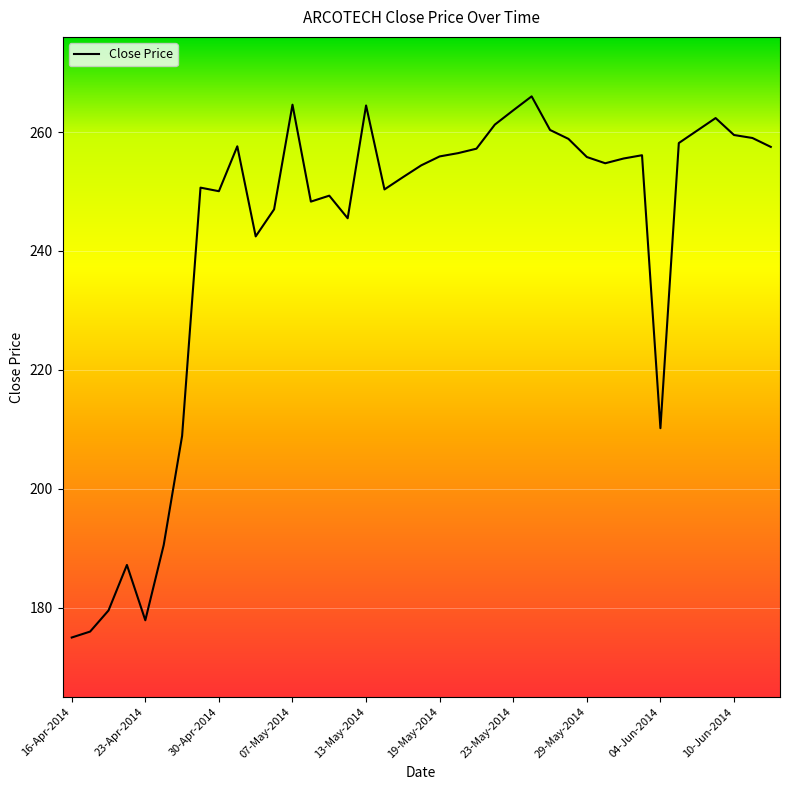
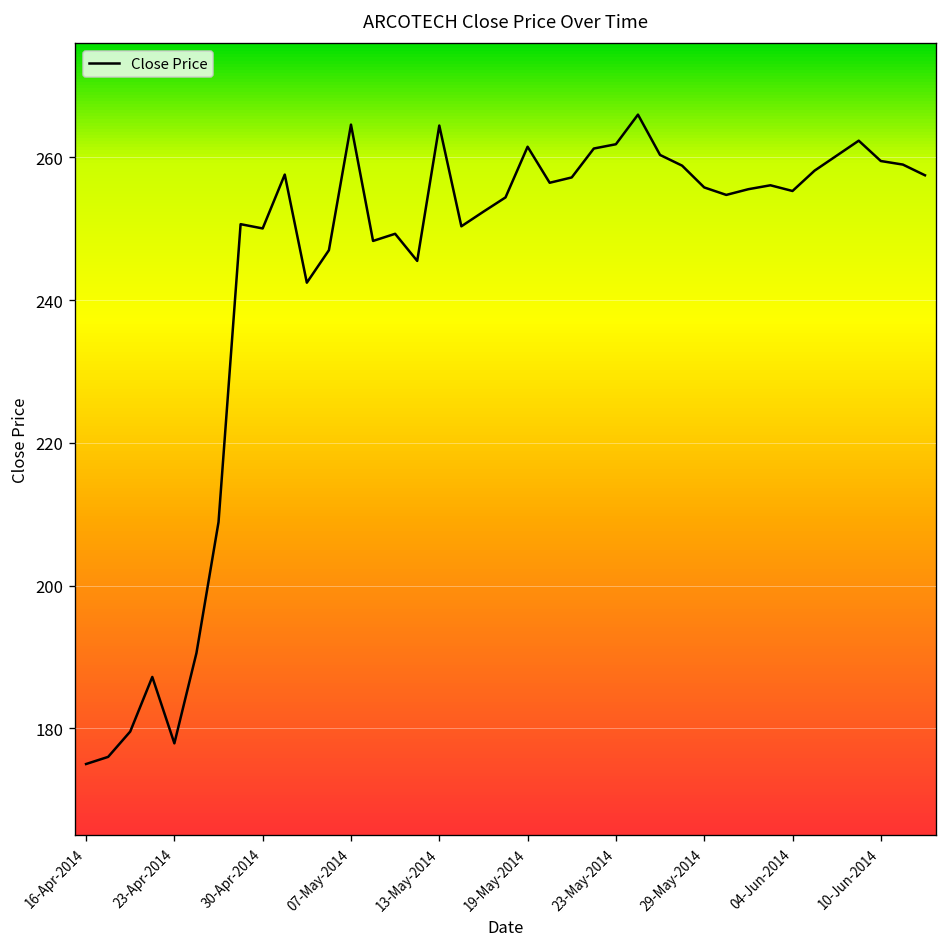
19-May-2014: 256 -> 262
23-May-2014: 264 -> 262
04-Jun-2014: 210 -> 255
